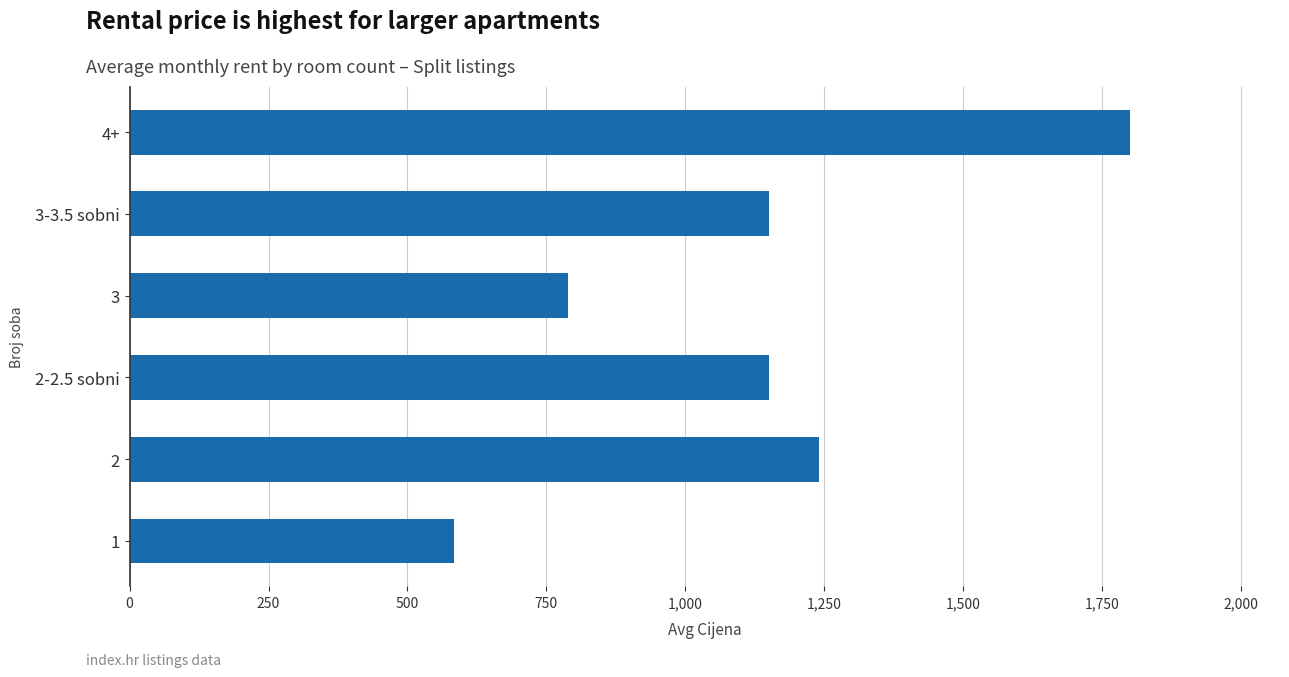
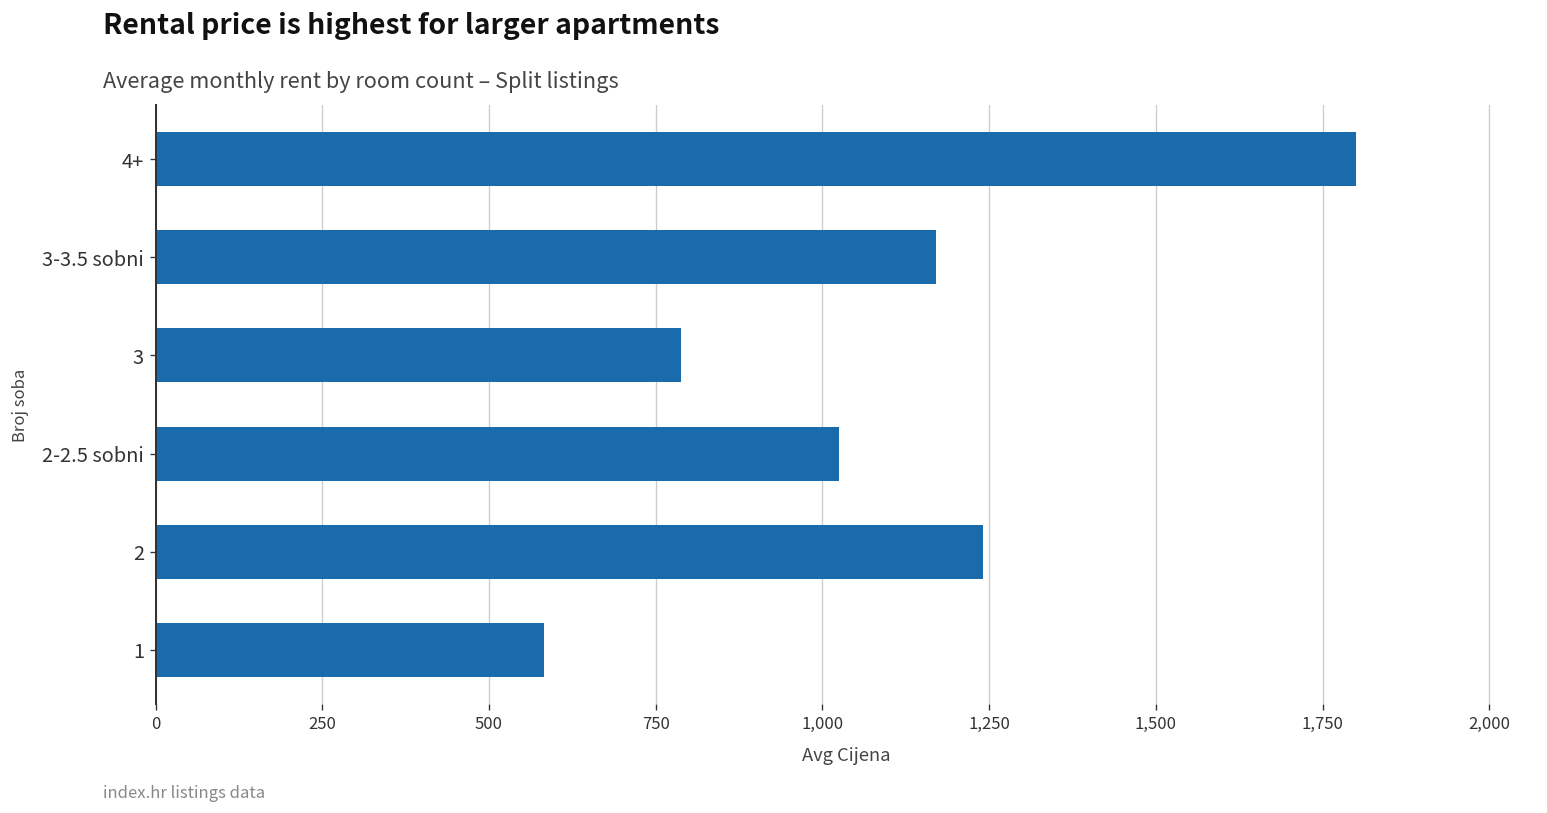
3-3.5 sobni: 1,150 -> 1,170
2-2.5 sobni: 1,150 -> 1,030
